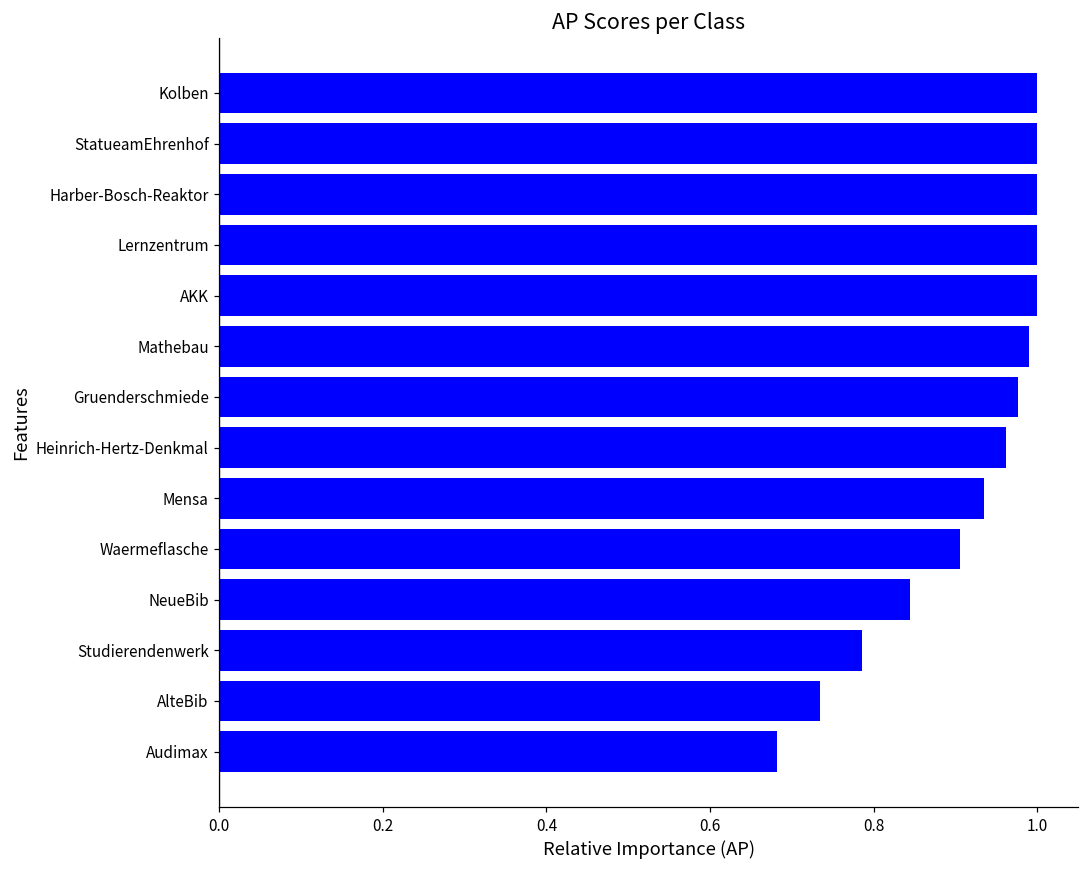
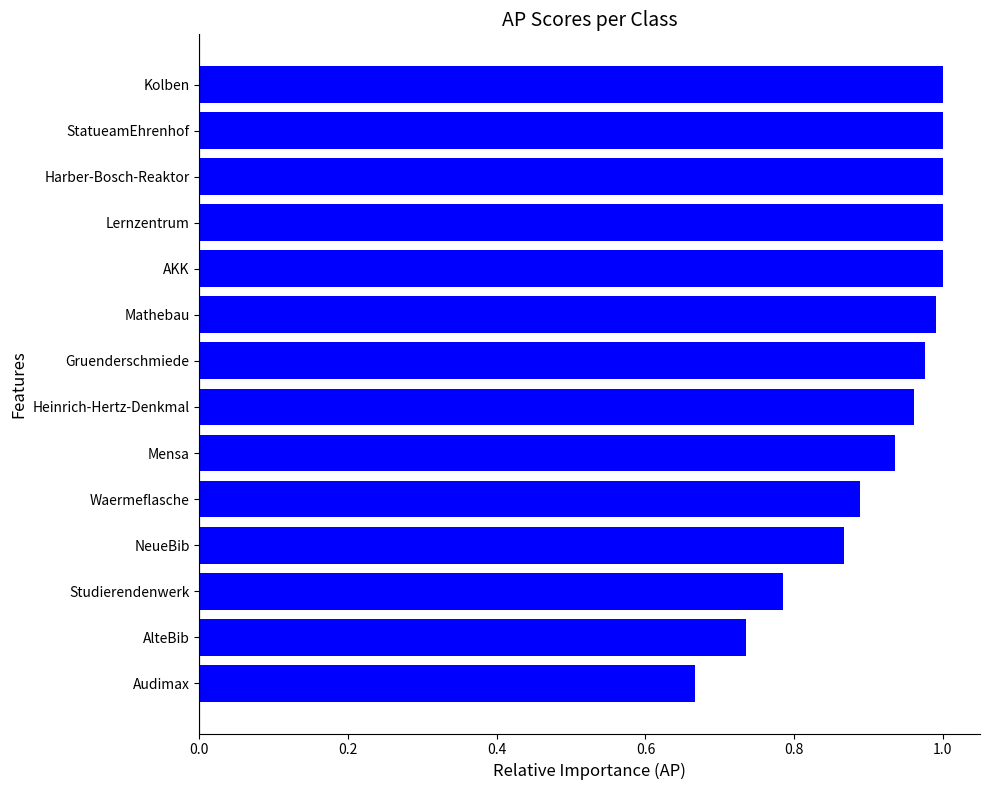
Waermeflasche: 0.91 -> 0.89
NeueBib: 0.84 -> 0.87
Audimax: 0.68 -> 0.67
